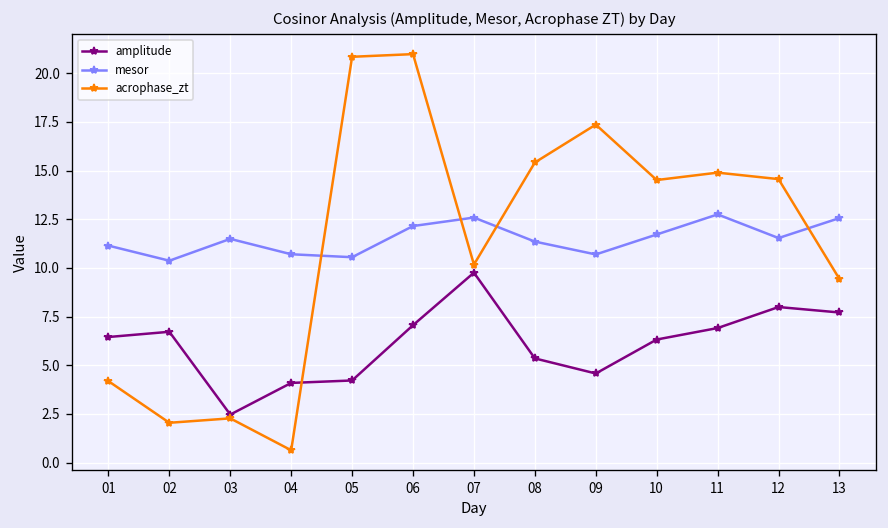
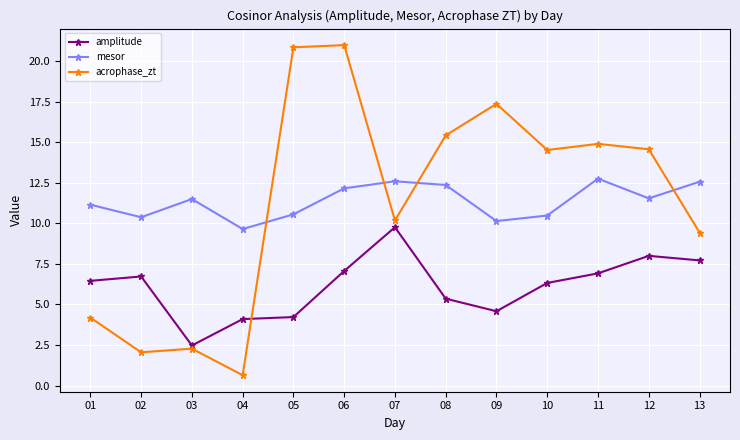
mesor, 04: 10.7 -> 9.6
mesor, 08: 11.4 -> 12.4
mesor, 09: 10.7 -> 10.1
mesor, 10: 11.7 -> 10.5
